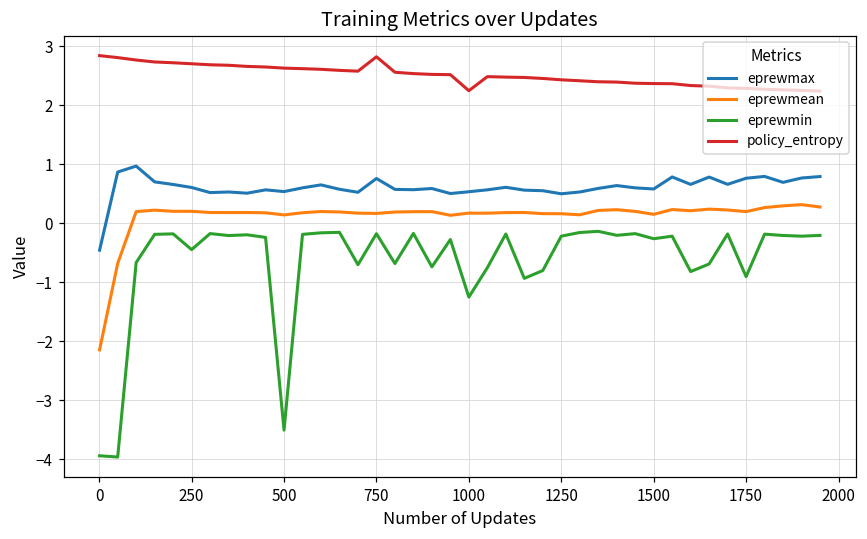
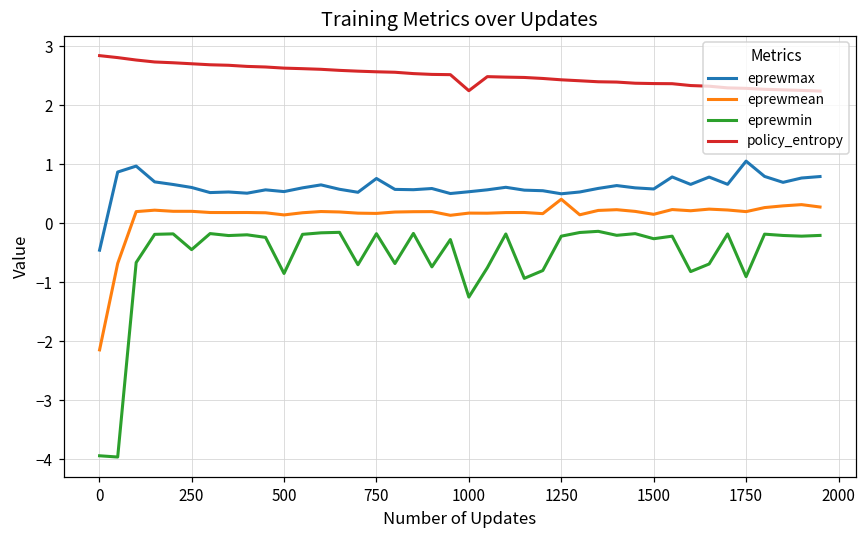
eprewmin, 500: -3.5 -> -0.9
policy_entropy, 750: 2.8 -> 2.6
eprewmean, 1250: 0.2 -> 0.4
eprewmax, 1750: 0.8 -> 1.0
